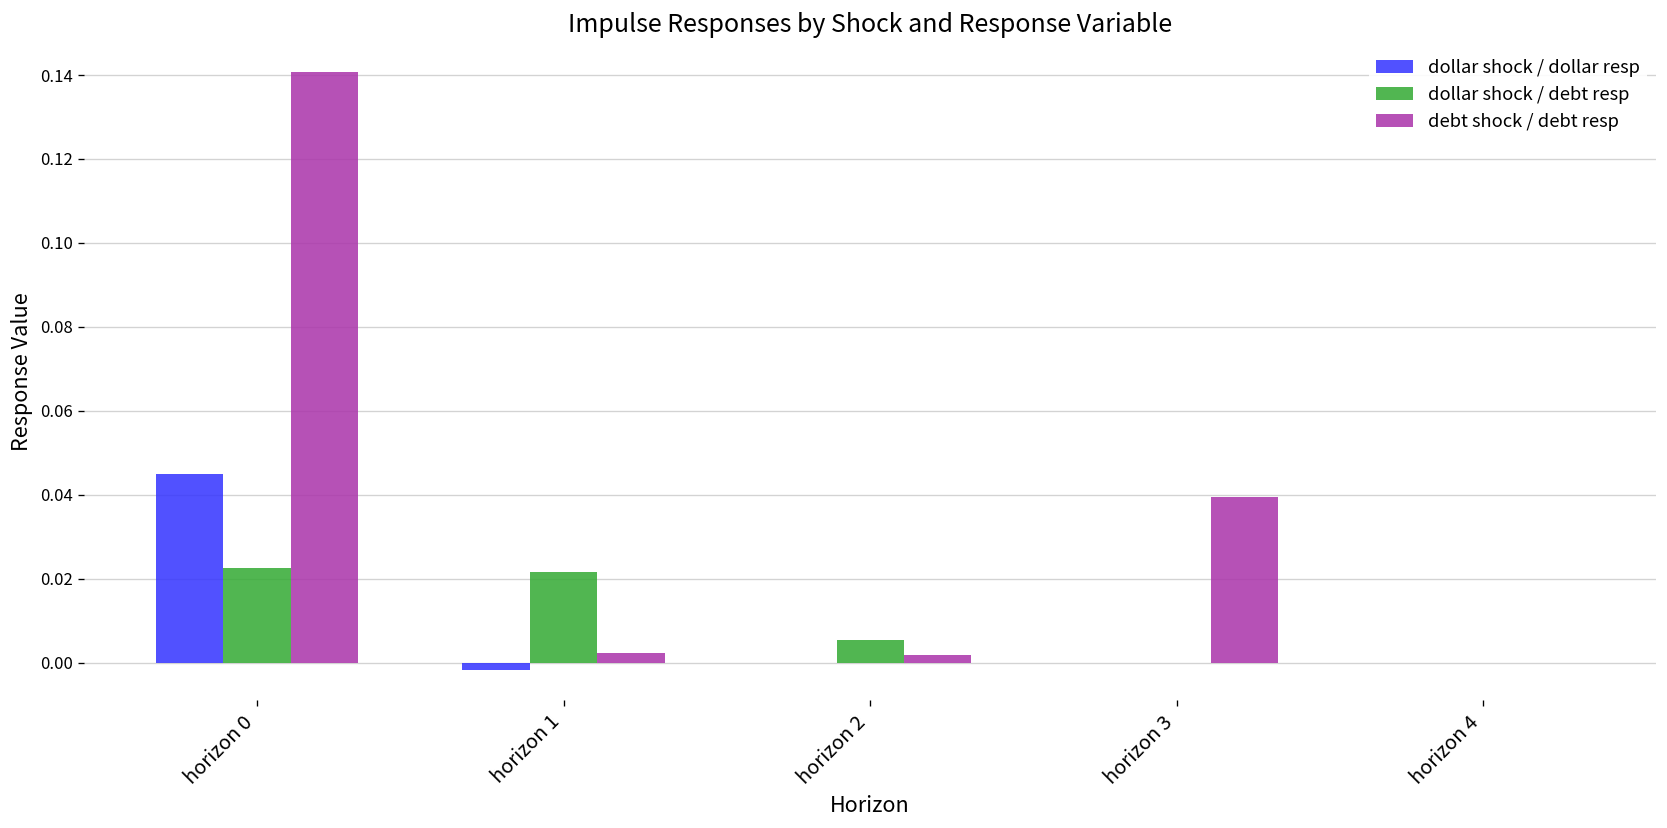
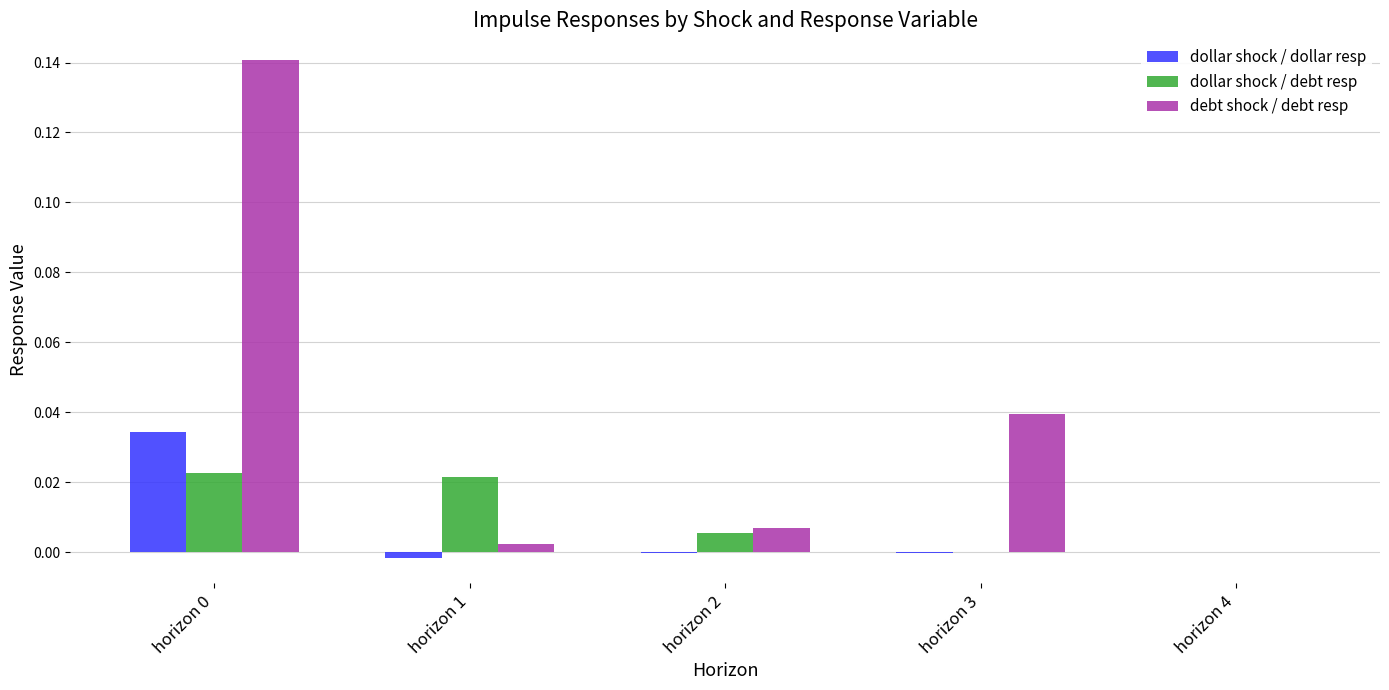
dollar shock / dollar resp, horizon 0: 0.045 -> 0.035
debt shock / debt resp, horizon 2: 0.002 -> 0.007
